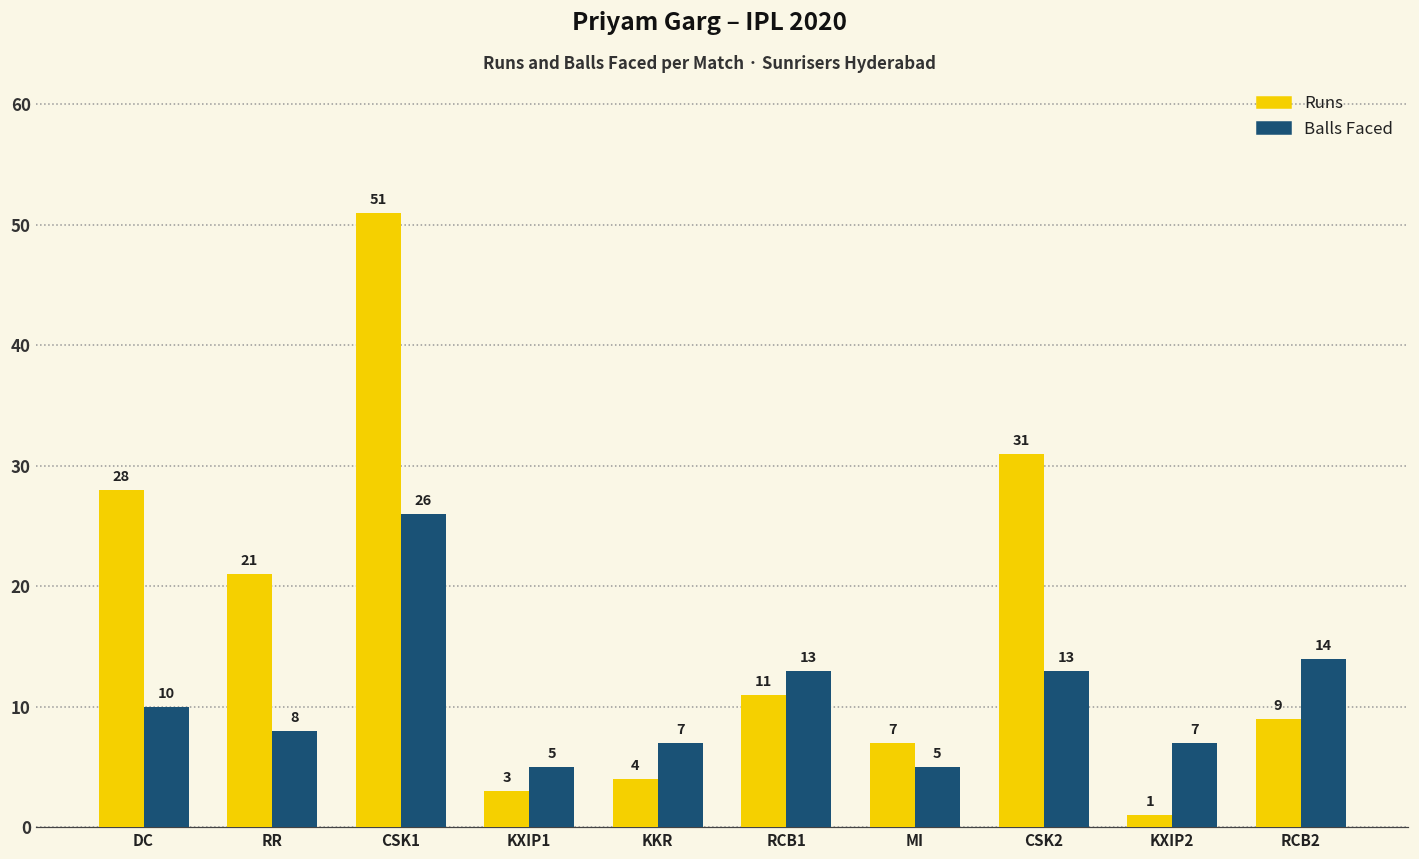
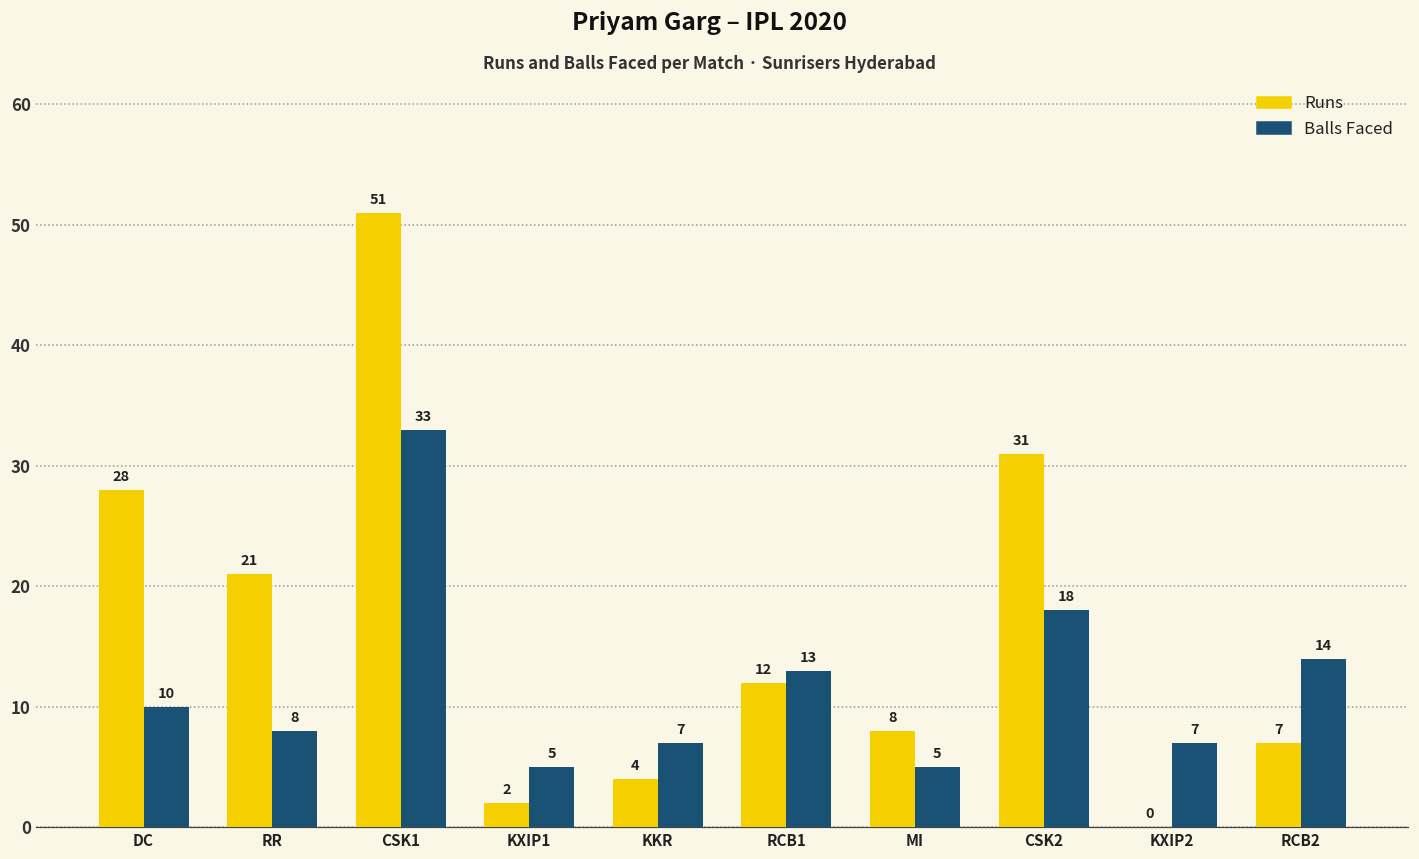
Balls Faced, CSK1: 26 -> 33
Runs, KXIP1: 3 -> 2
Runs, RCB1: 11 -> 12
Runs, MI: 7 -> 8
Balls Faced, CSK2: 13 -> 18
Runs, KXIP2: 1 -> 0
Runs, RCB2: 9 -> 7
